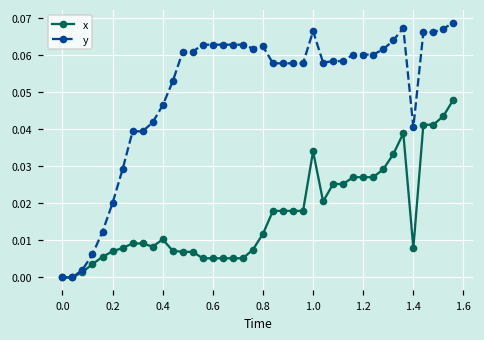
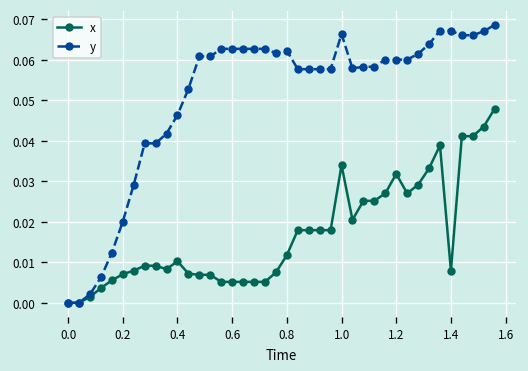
x, 1.2: 0.027 -> 0.032
y, 1.4: 0.040 -> 0.067
